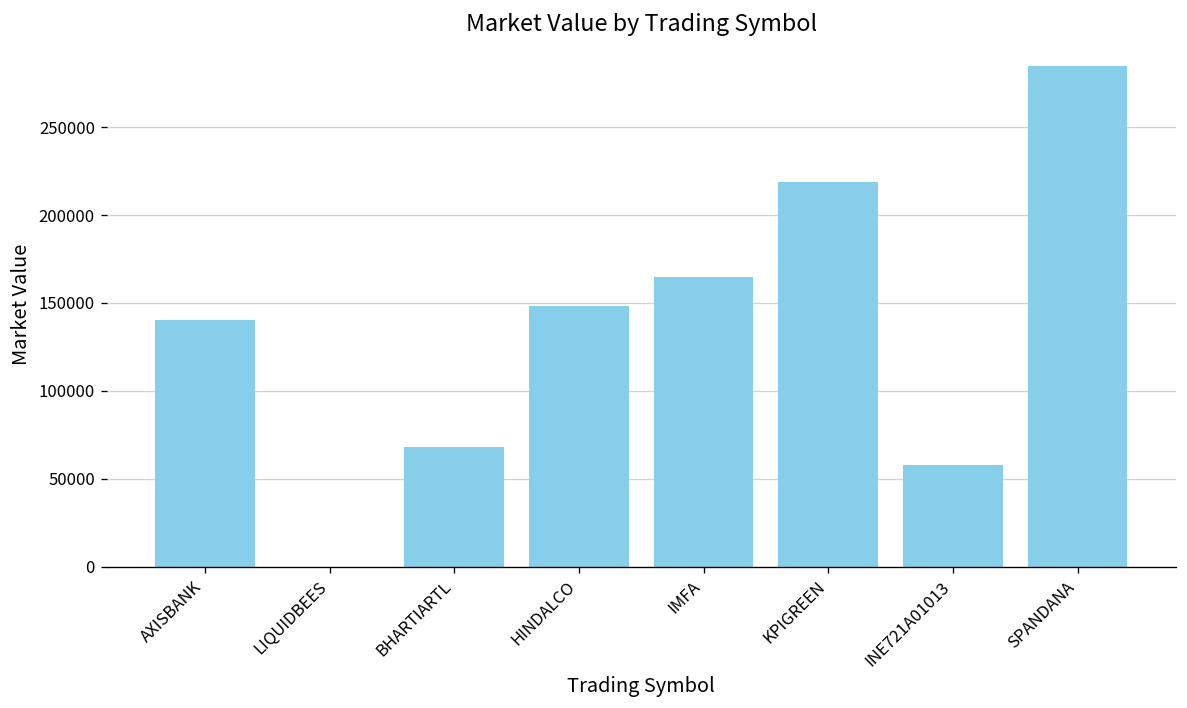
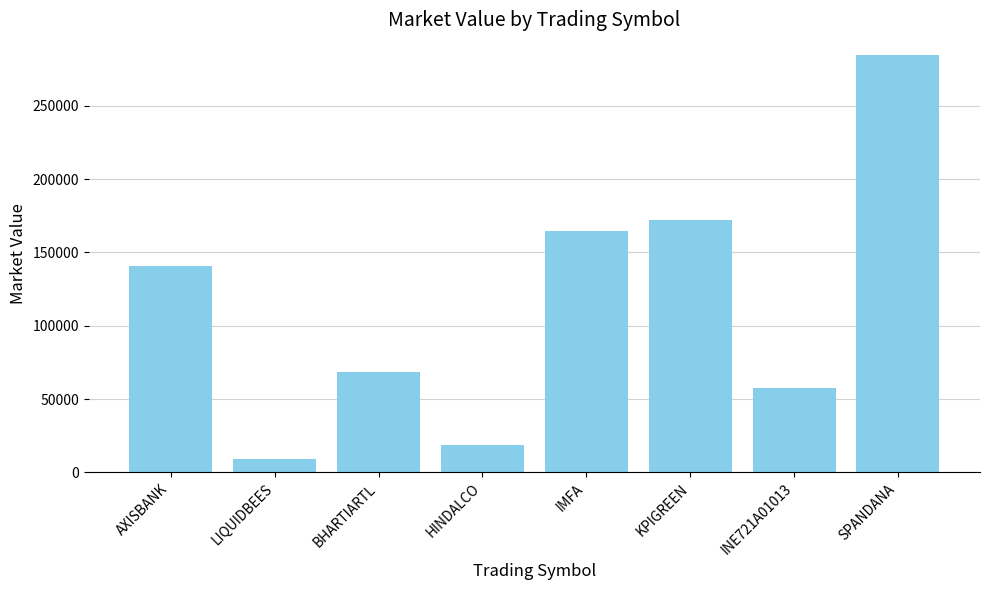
LIQUIDBEES: 0 -> 9000
HINDALCO: 148000 -> 19000
KPIGREEN: 219000 -> 172000
